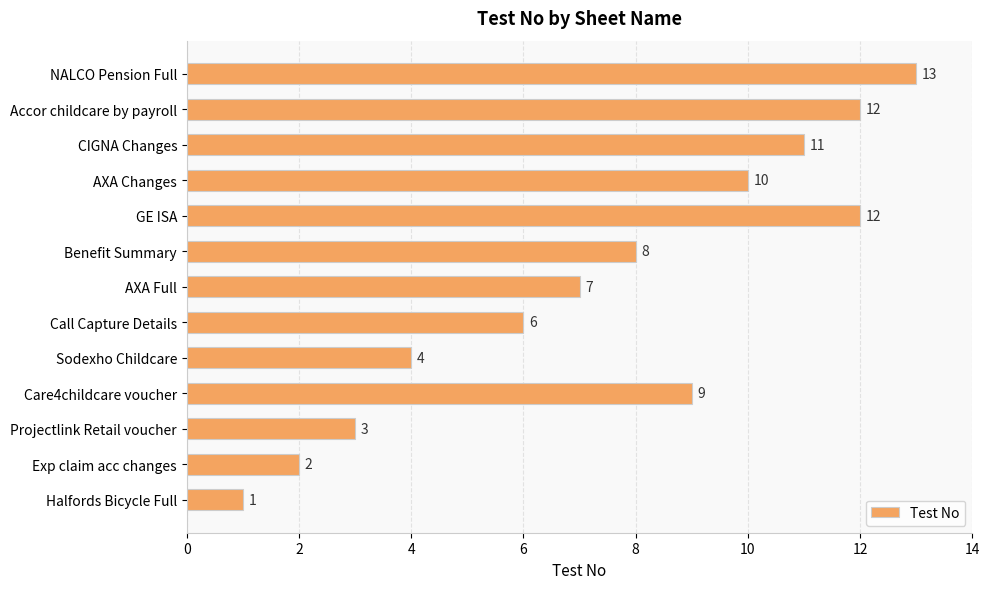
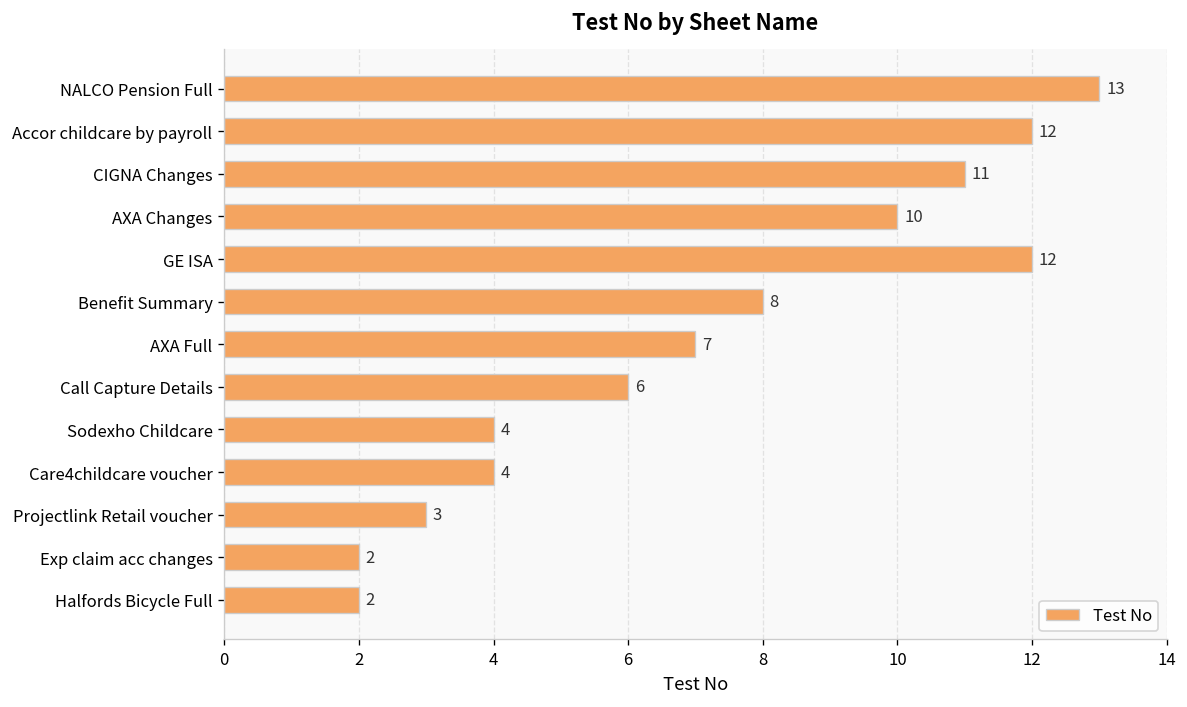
Care4childcare voucher: 9 -> 4
Halfords Bicycle Full: 1 -> 2
